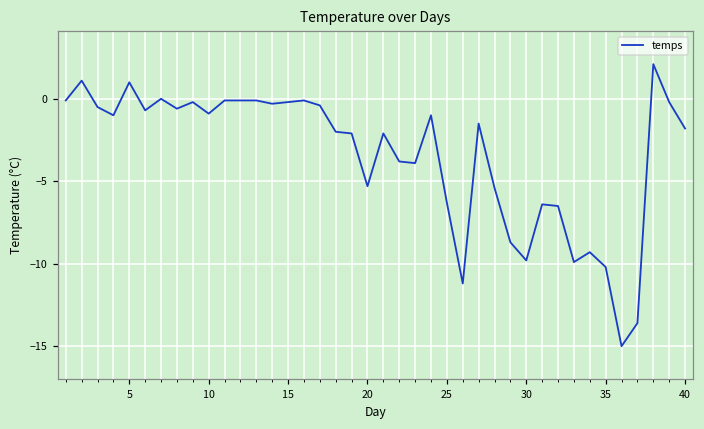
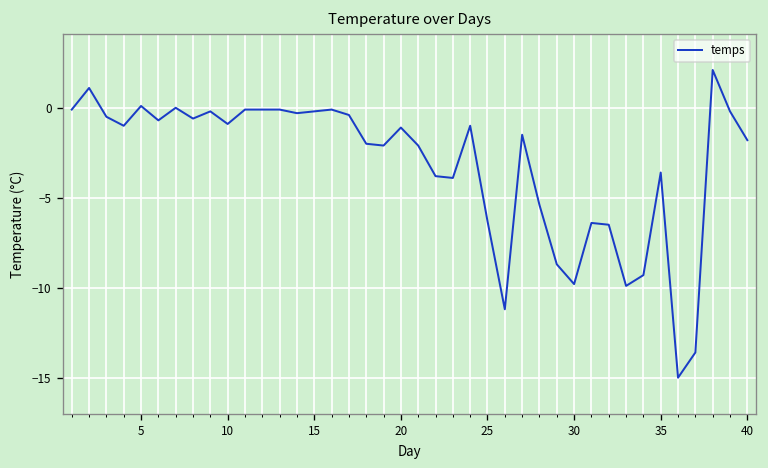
5: 1.0 -> 0.1
20: -5.3 -> -1.1
35: -10.2 -> -3.6
